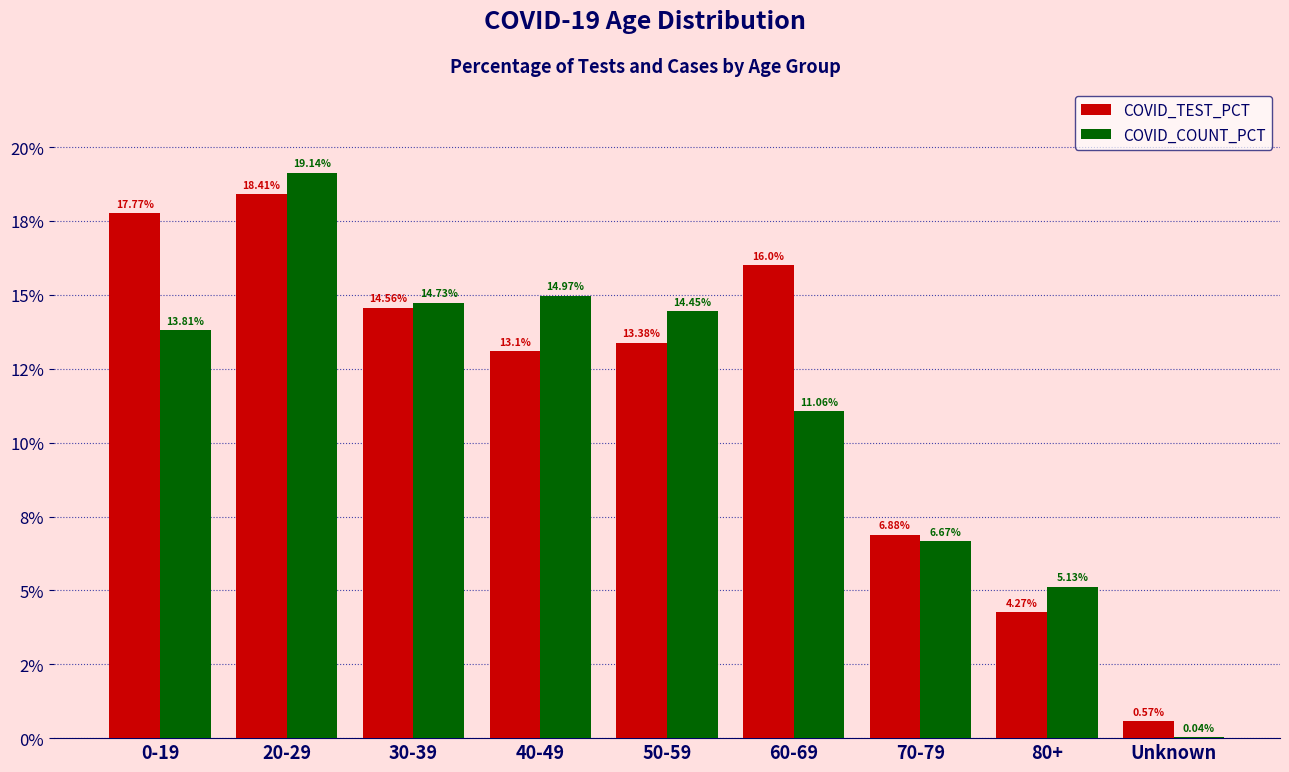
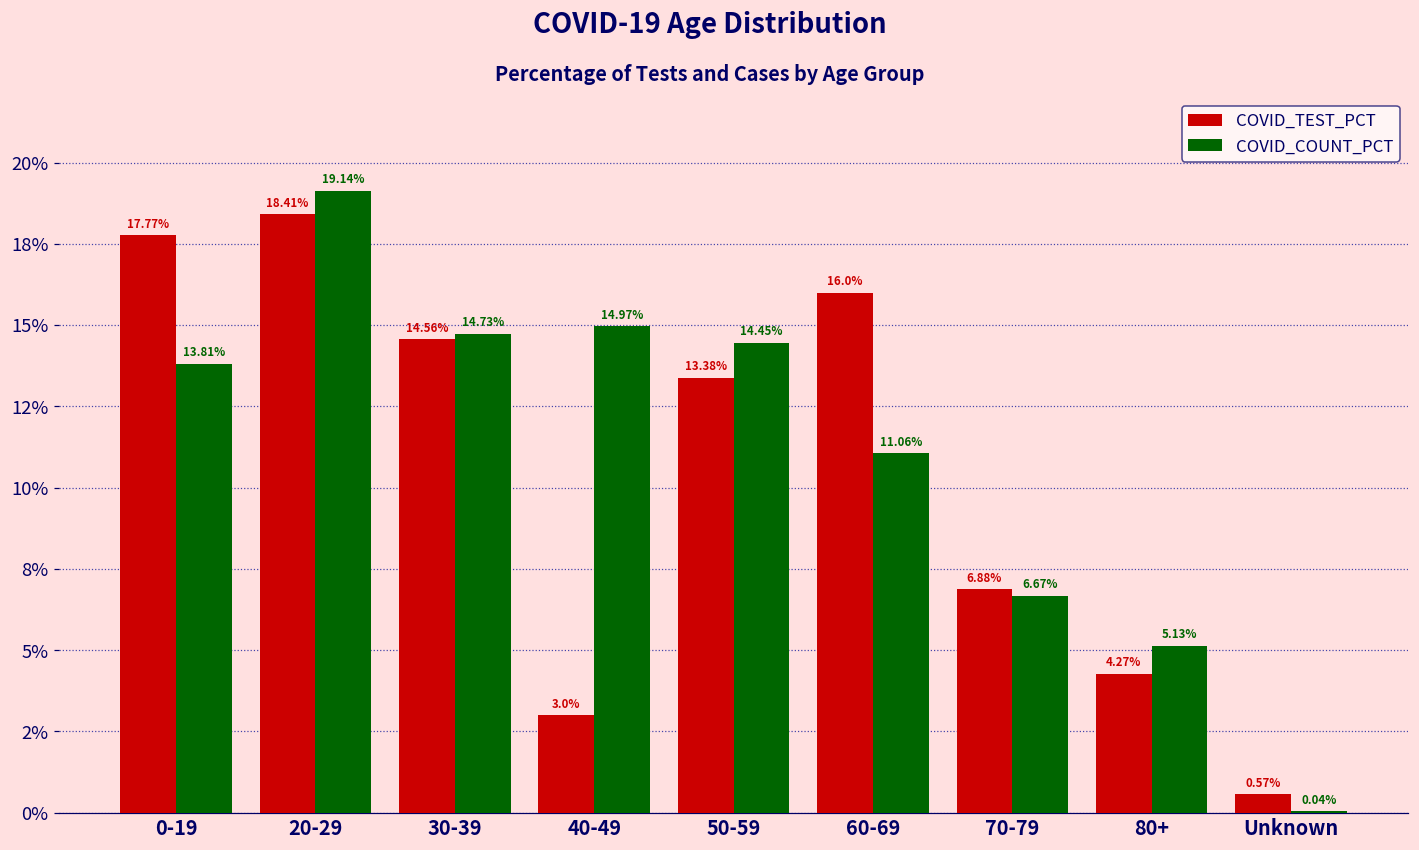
COVID_TEST_PCT, 40-49: 13.1% -> 3.0%
